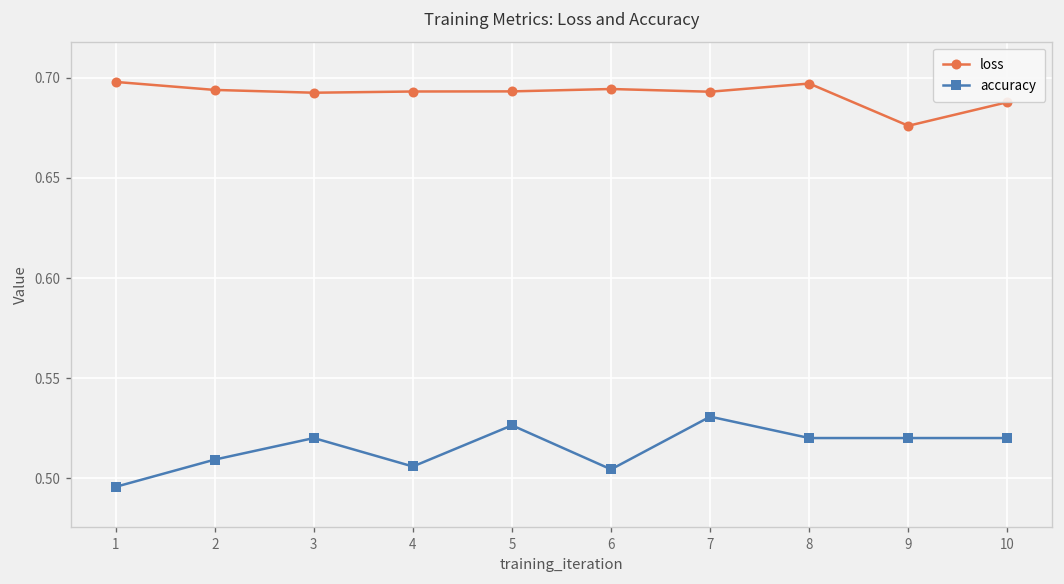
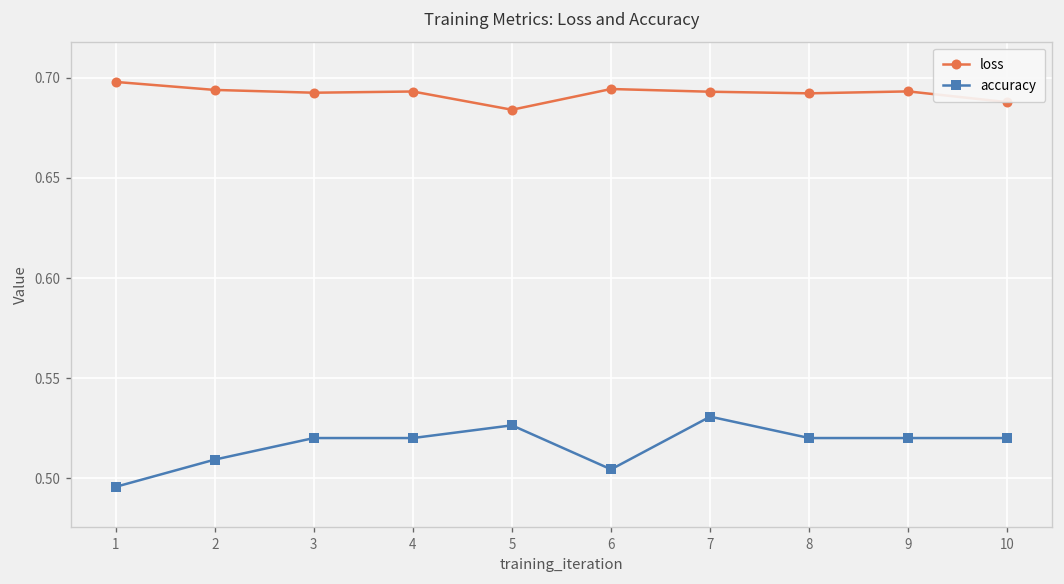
accuracy, 4: 0.506 -> 0.520
loss, 5: 0.693 -> 0.684
loss, 8: 0.697 -> 0.692
loss, 9: 0.676 -> 0.693
